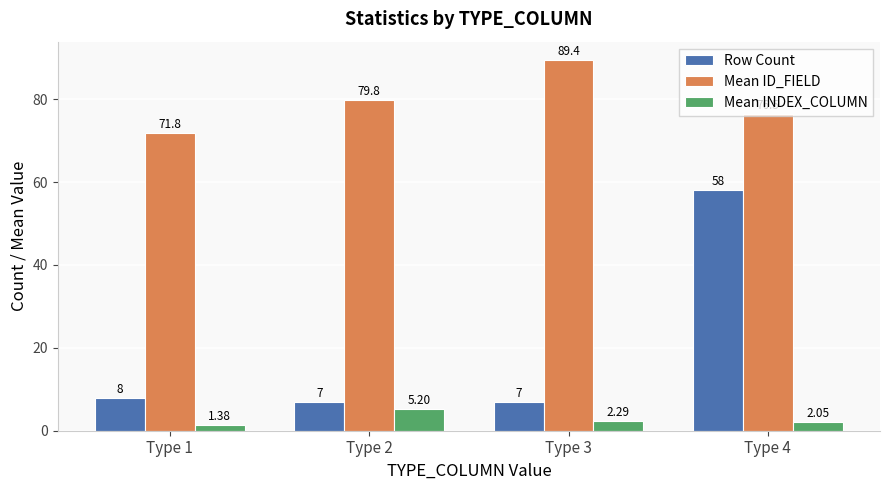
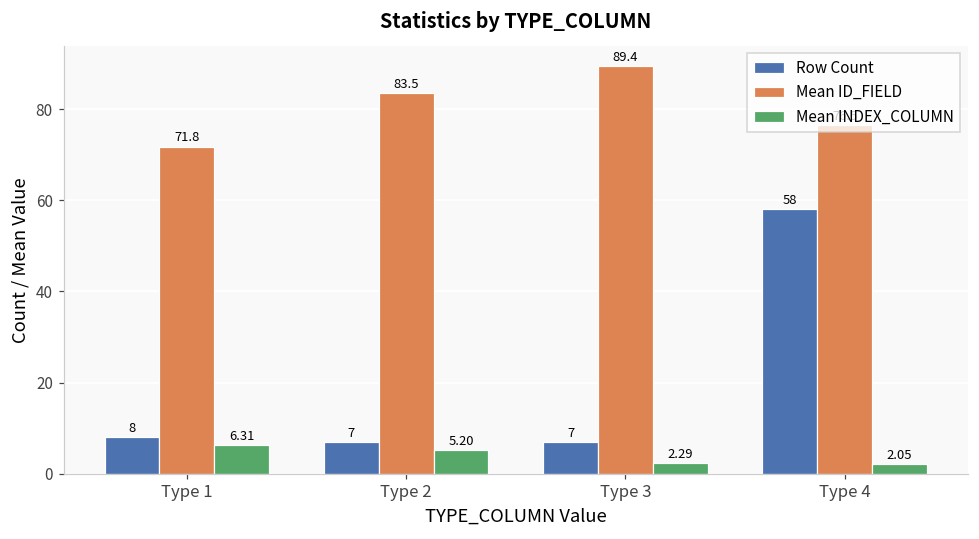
Mean INDEX_COLUMN, Type 1: 1.38 -> 6.31
Mean ID_FIELD, Type 2: 79.8 -> 83.5
